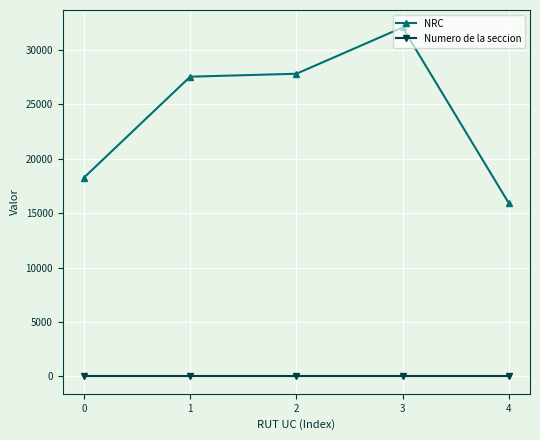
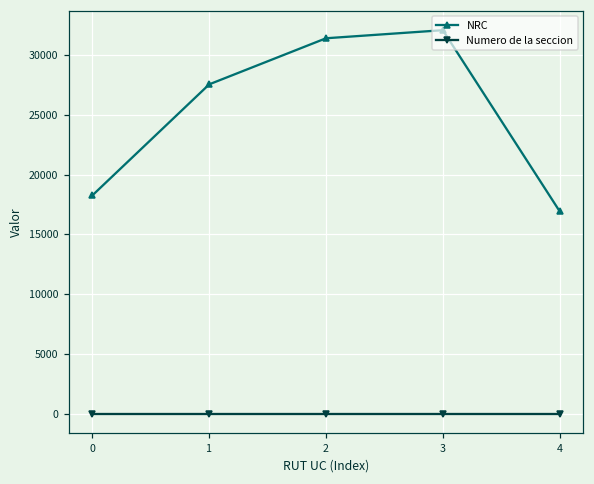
NRC, 2: 27800 -> 31400
NRC, 4: 15900 -> 16900
